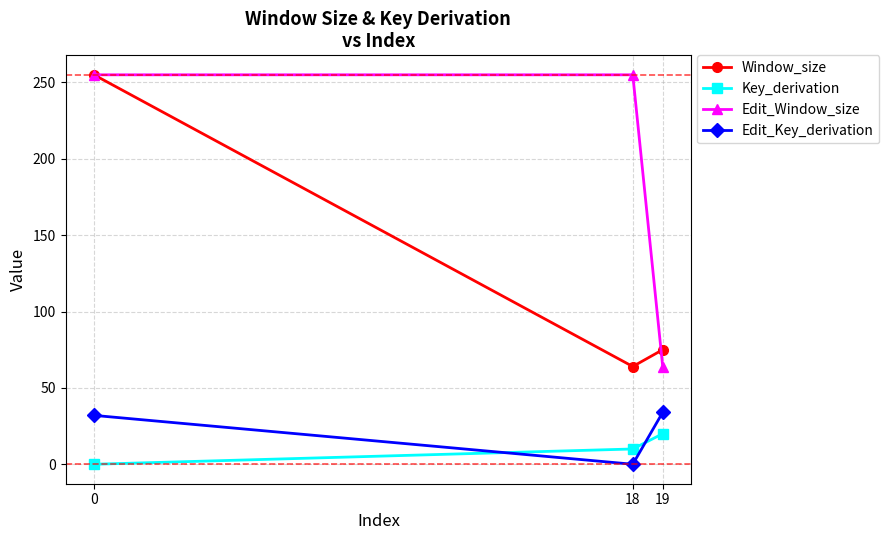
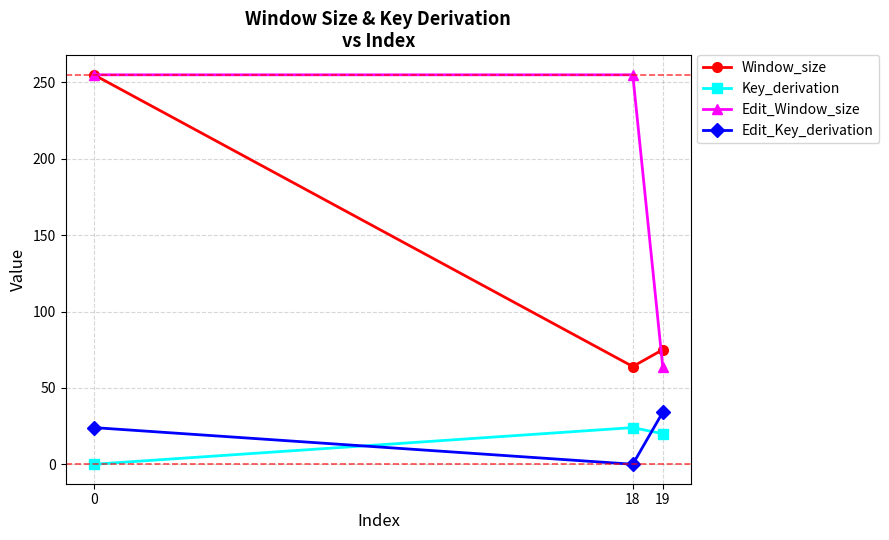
Edit_Key_derivation, 0: 32 -> 24
Key_derivation, 18: 10 -> 24
